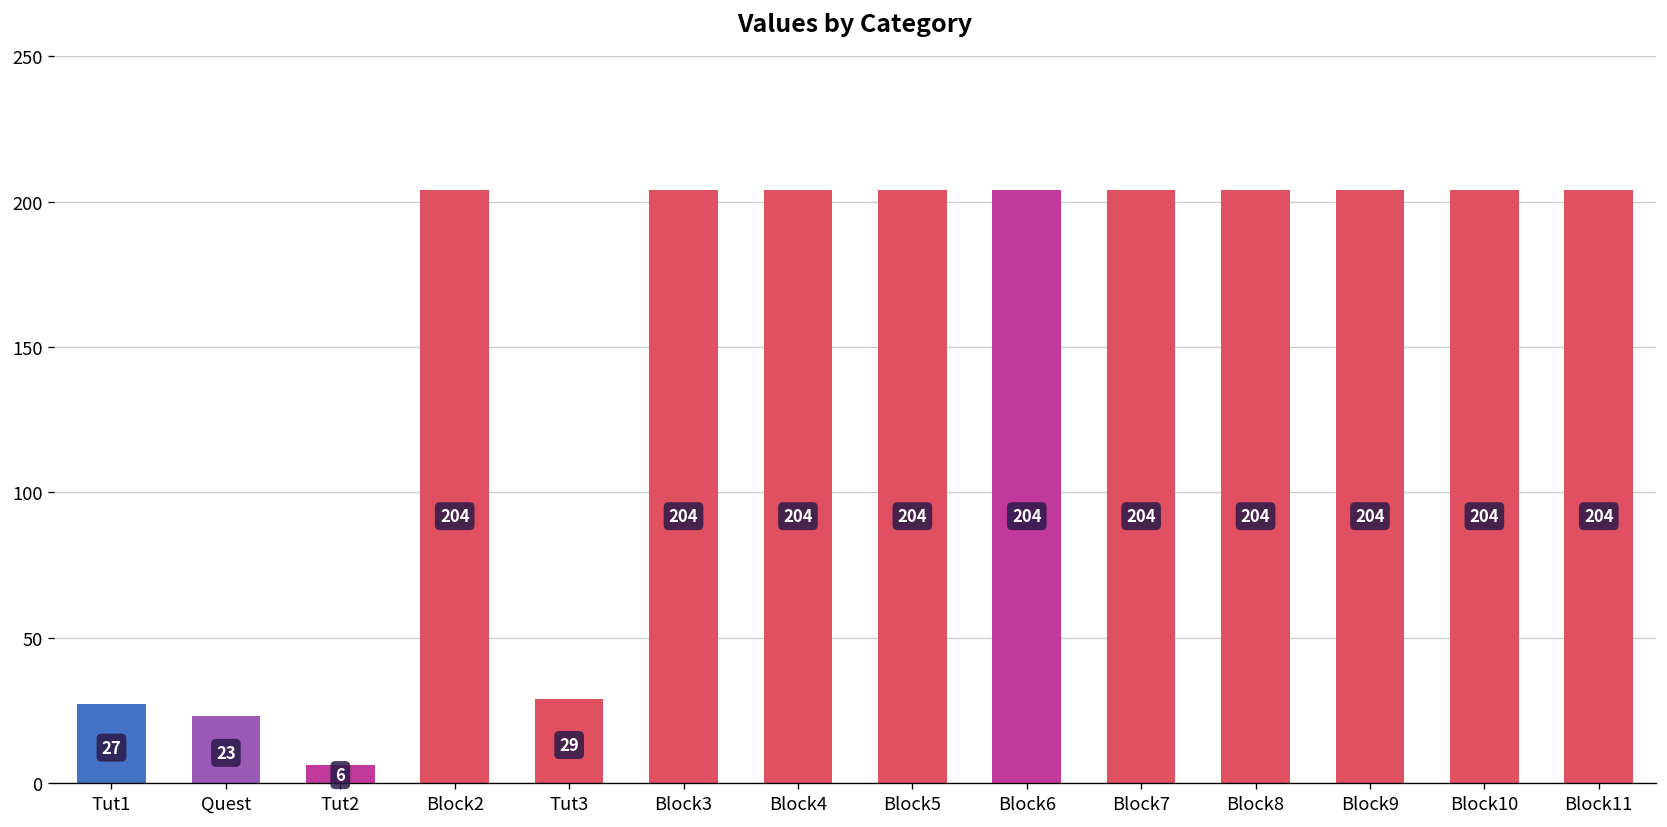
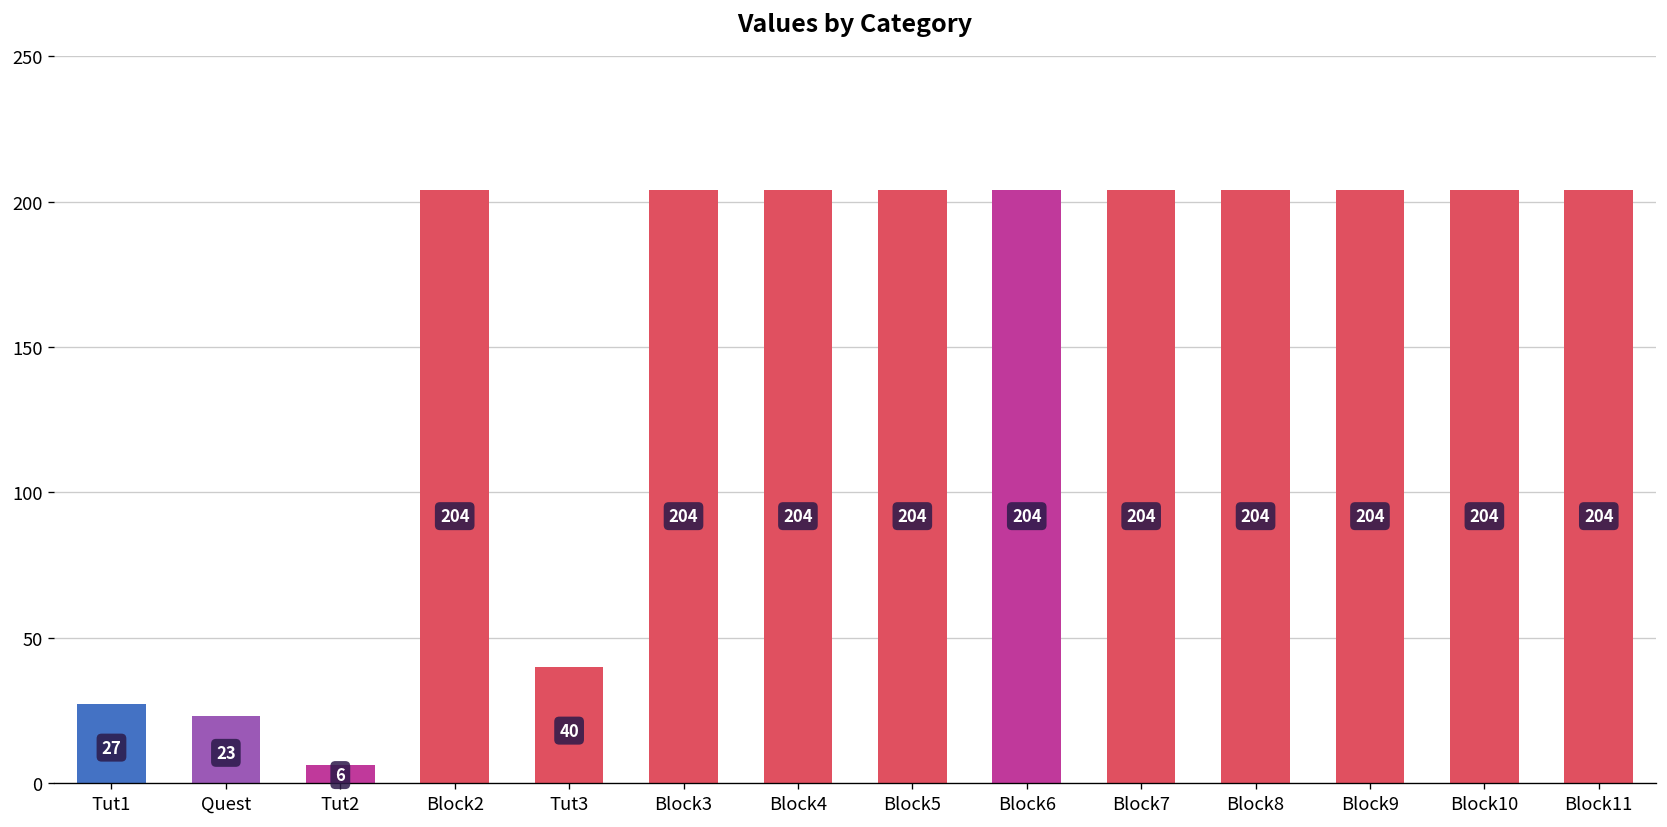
Tut3: 29 -> 40
